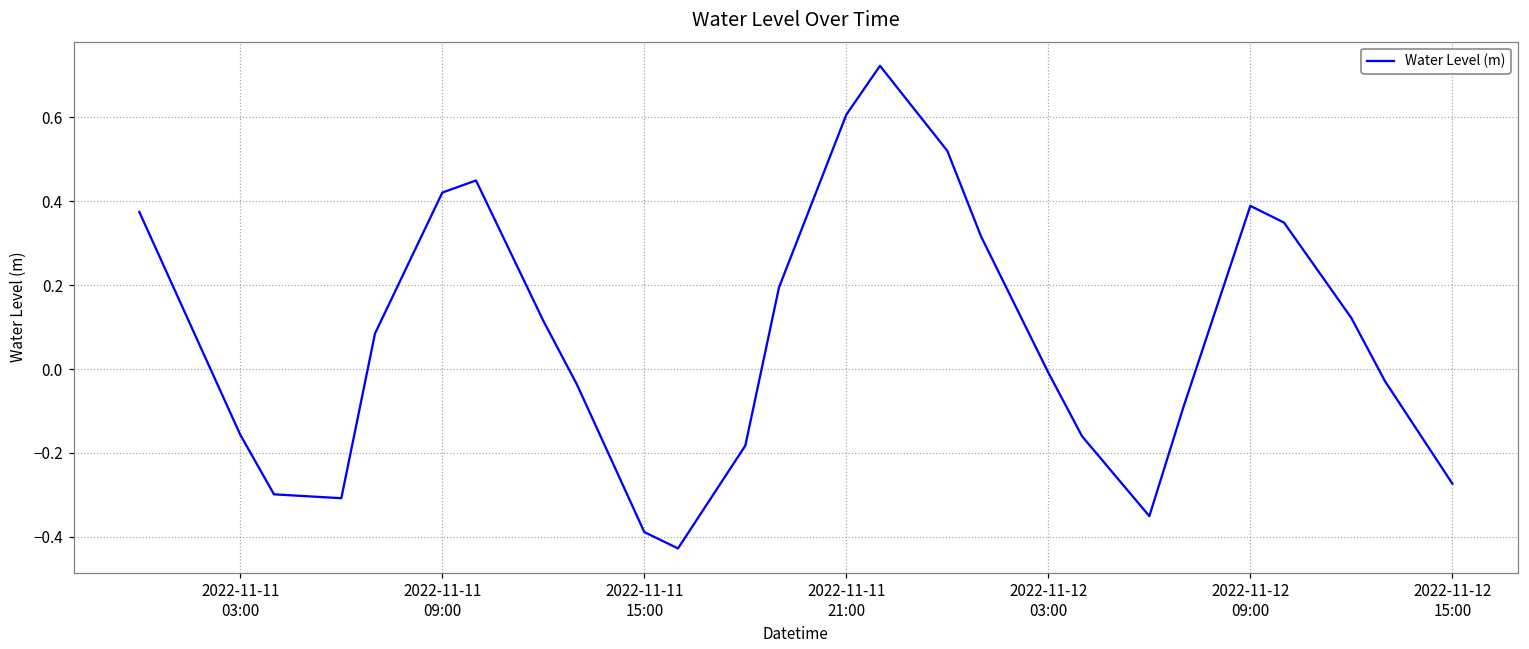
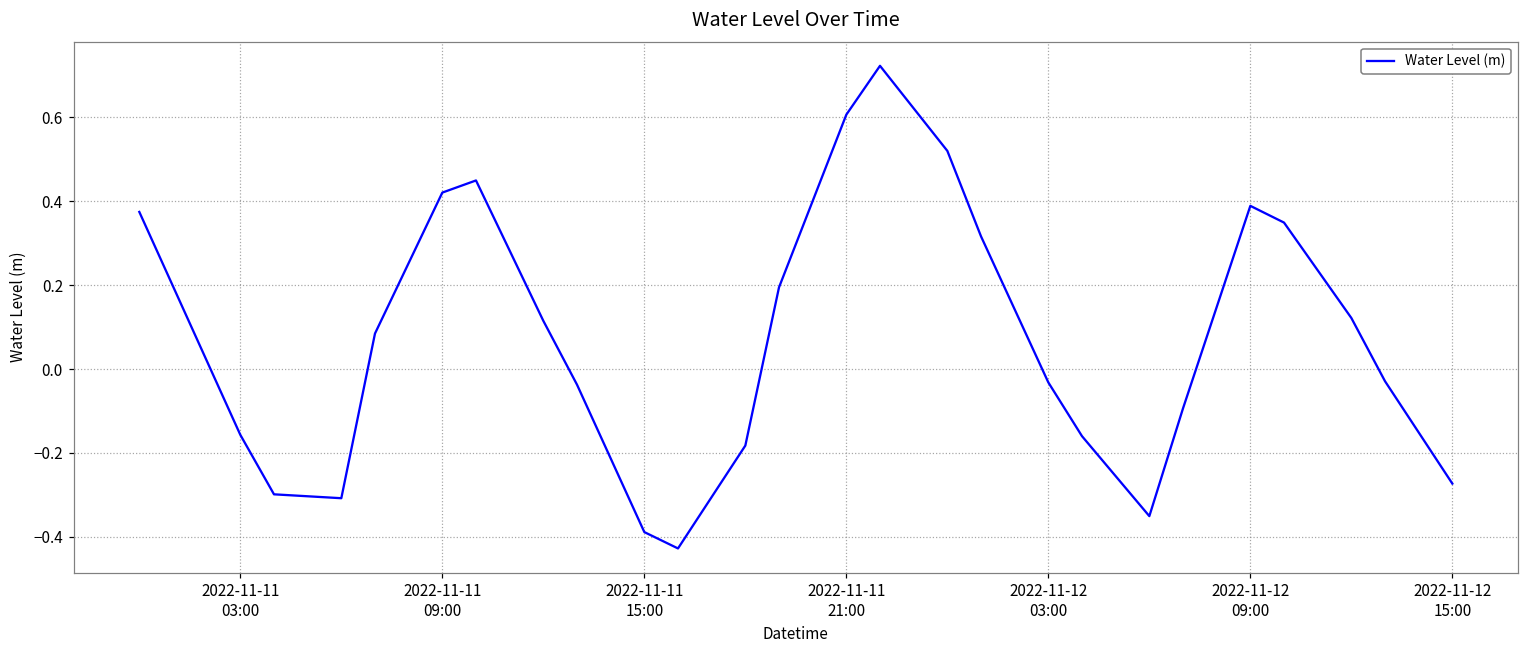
2022-11-12 03:00: -0.01 -> -0.03
